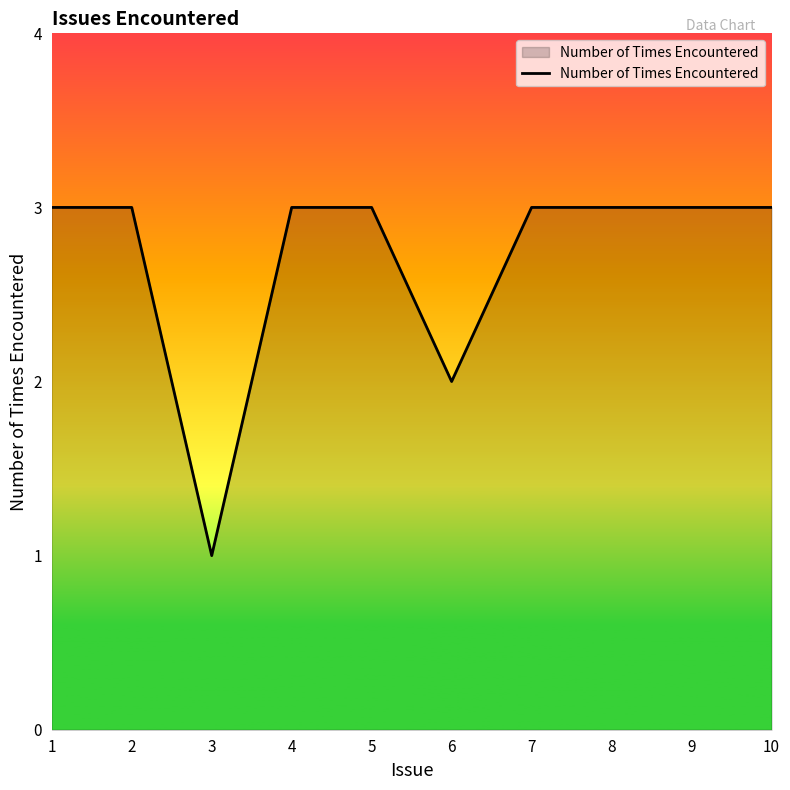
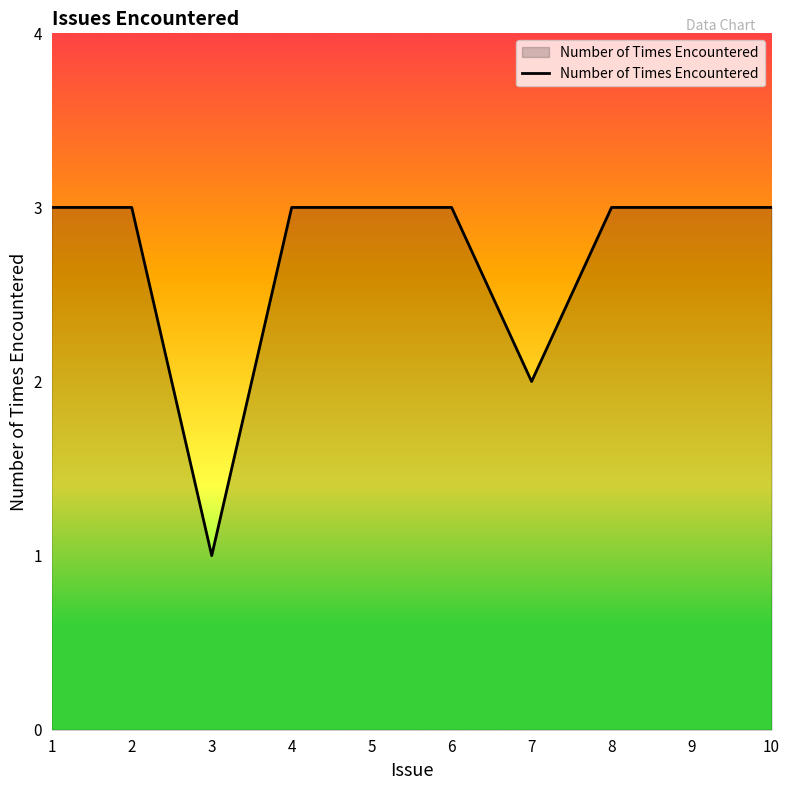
6: 2 -> 3
7: 3 -> 2
